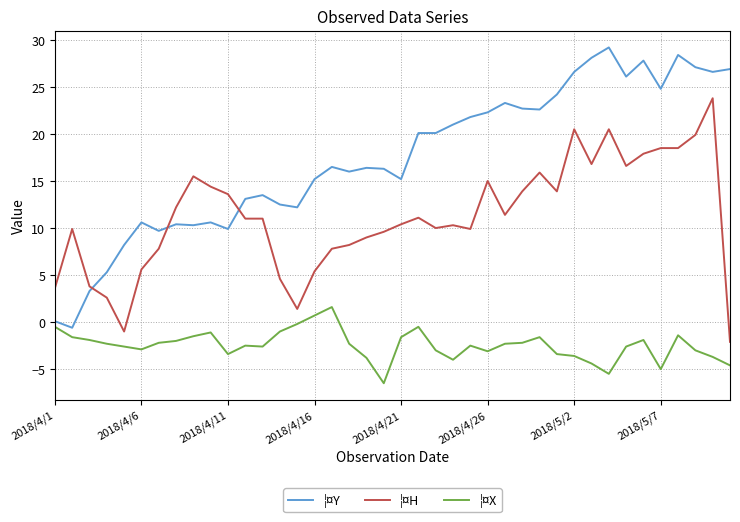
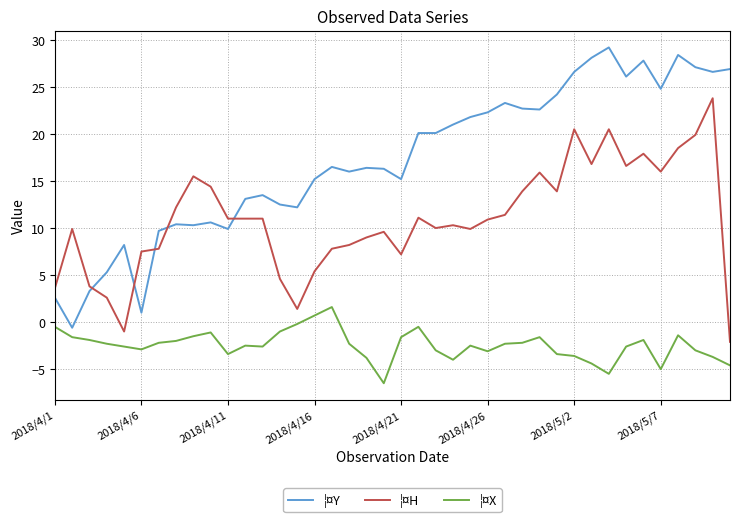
¦¤Y, 2018/4/1: 0 -> 3
¦¤Y, 2018/4/6: 11 -> 1
¦¤H, 2018/4/6: 6 -> 8
¦¤H, 2018/4/11: 14 -> 11
¦¤H, 2018/4/21: 10 -> 7
¦¤H, 2018/4/26: 15 -> 11
¦¤H, 2018/5/7: 19 -> 16
